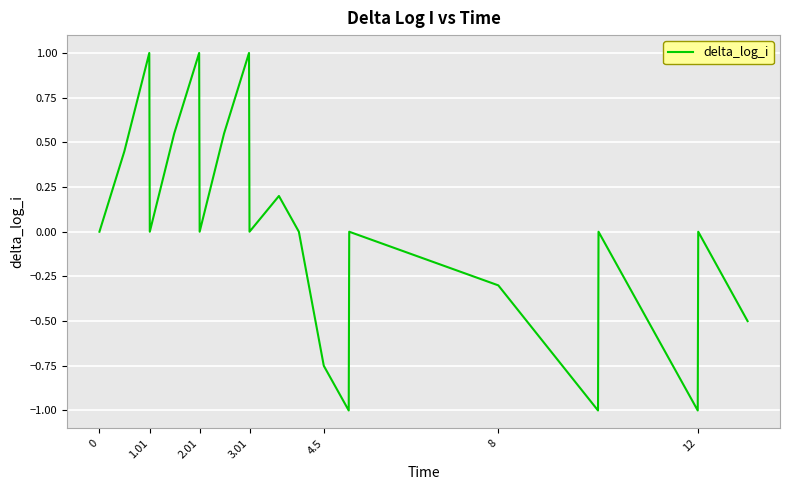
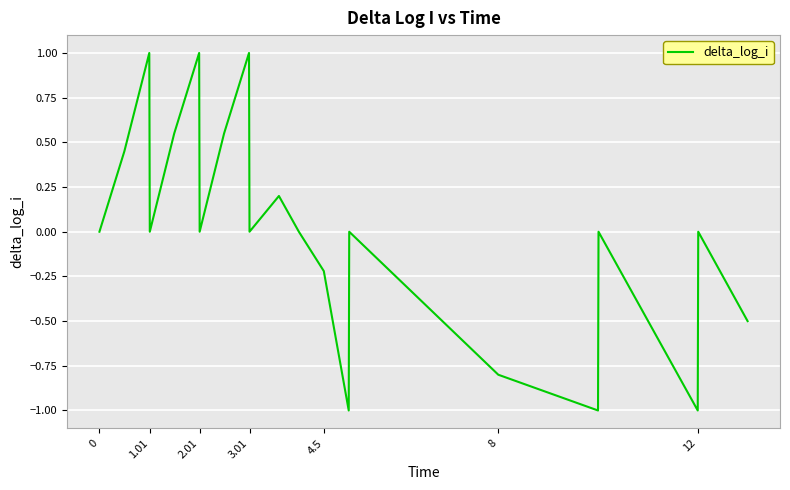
4.5: -0.75 -> -0.22
8: -0.3 -> -0.8
